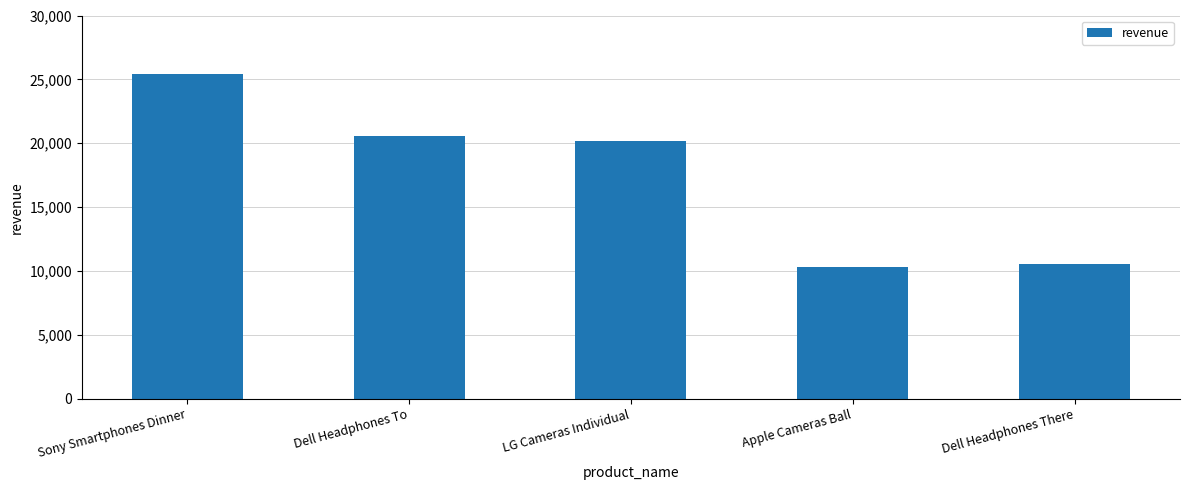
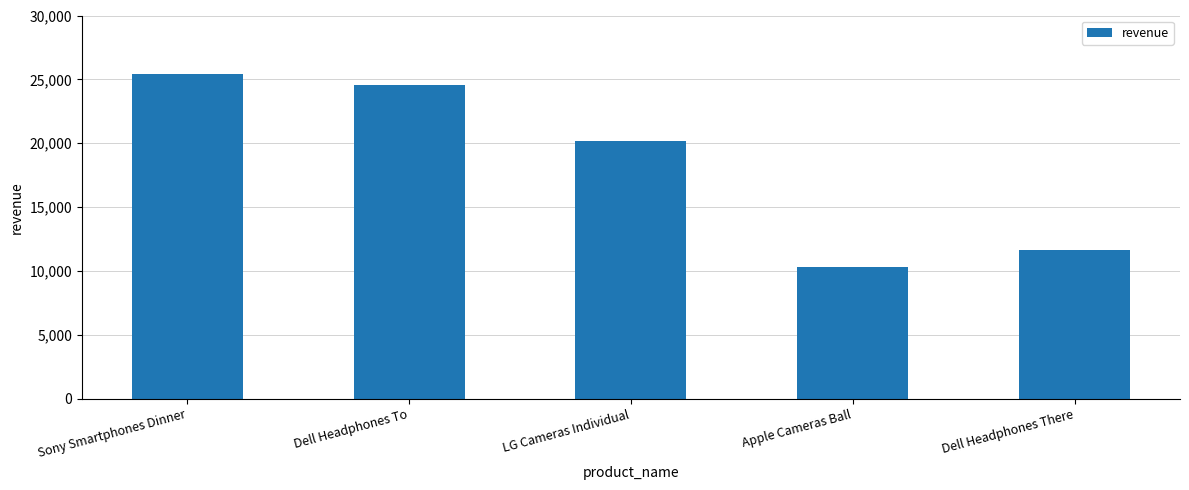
Dell Headphones To: 20,600 -> 24,600
Dell Headphones There: 10,500 -> 11,600
